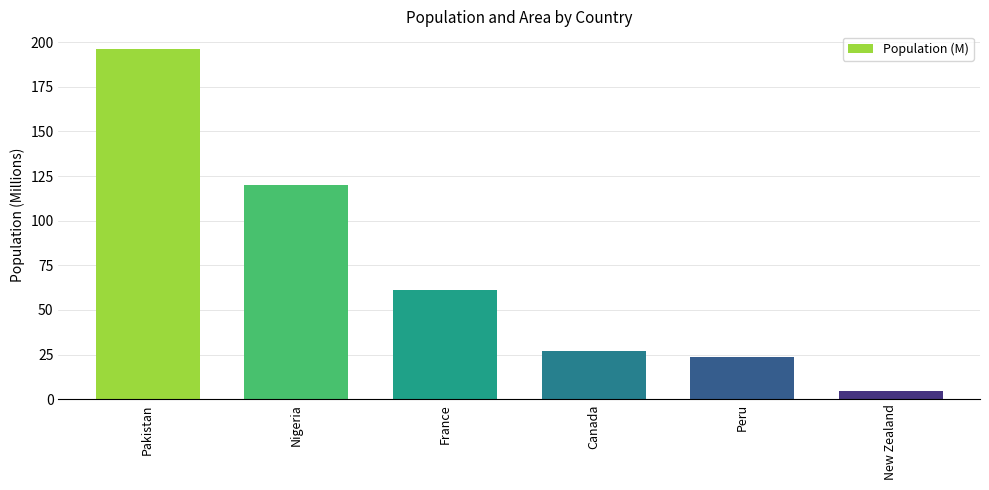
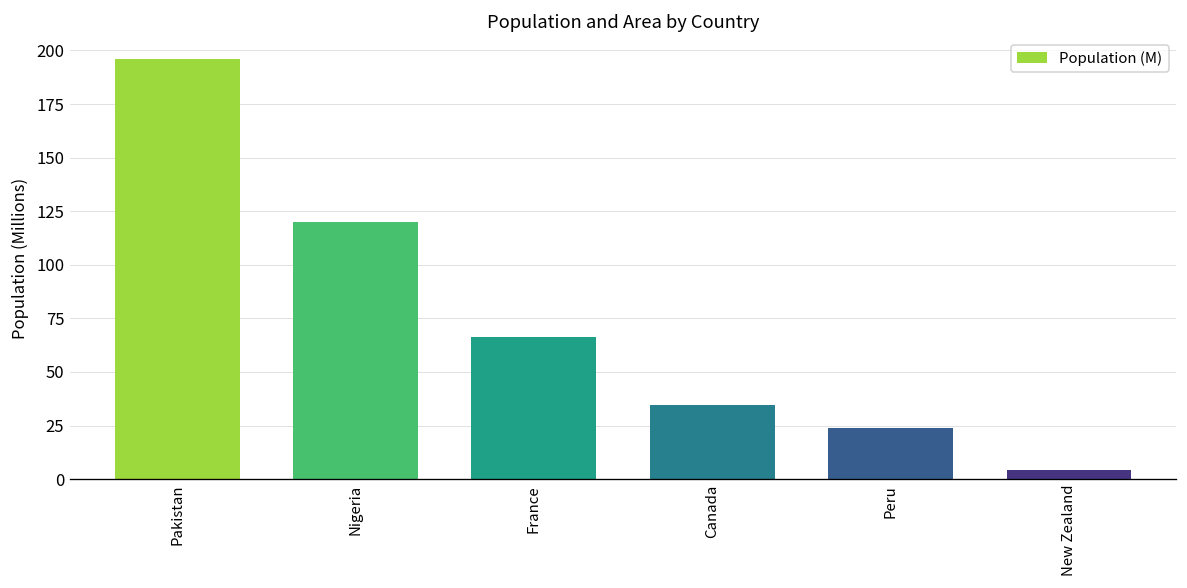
France: 61 -> 66
Canada: 27 -> 35
